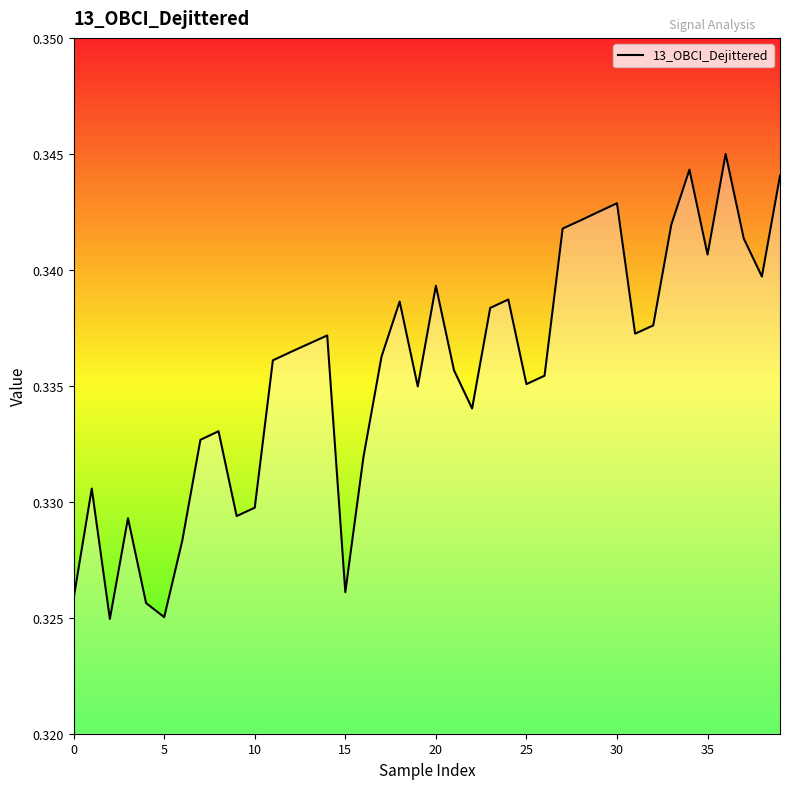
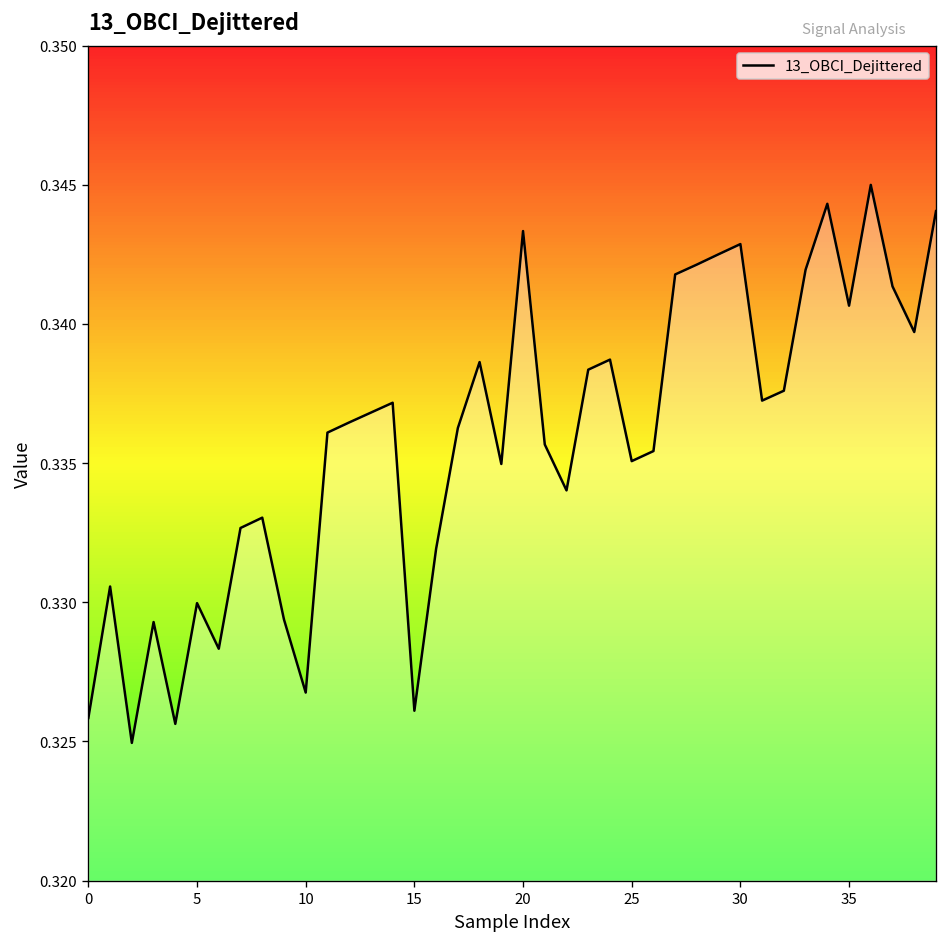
5: 0.3250 -> 0.3300
10: 0.3297 -> 0.3268
20: 0.3393 -> 0.3433
